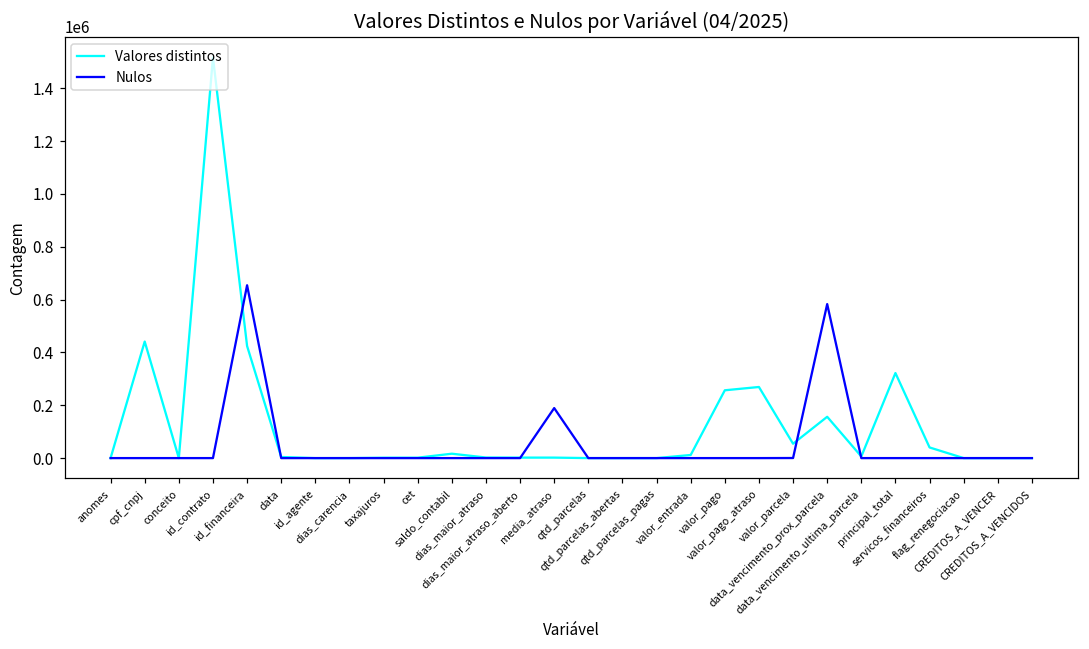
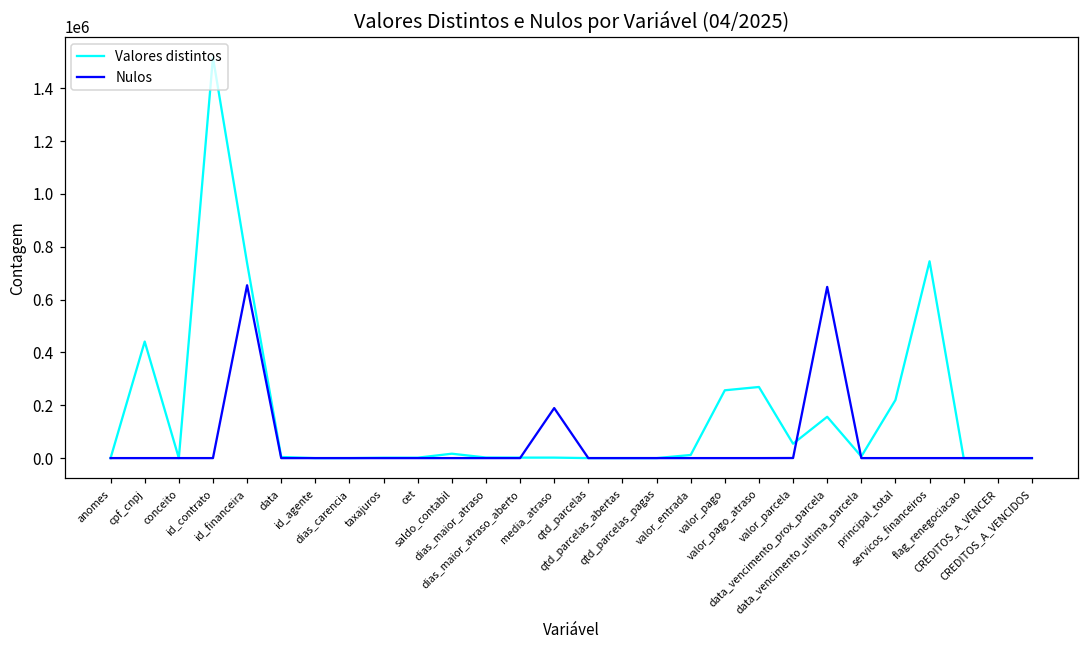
Valores distintos, id_financeira: 420000 -> 740000
Nulos, data_vencimento_prox_parcela: 580000 -> 650000
Valores distintos, principal_total: 320000 -> 220000
Valores distintos, servicos_financeiros: 40000 -> 740000
